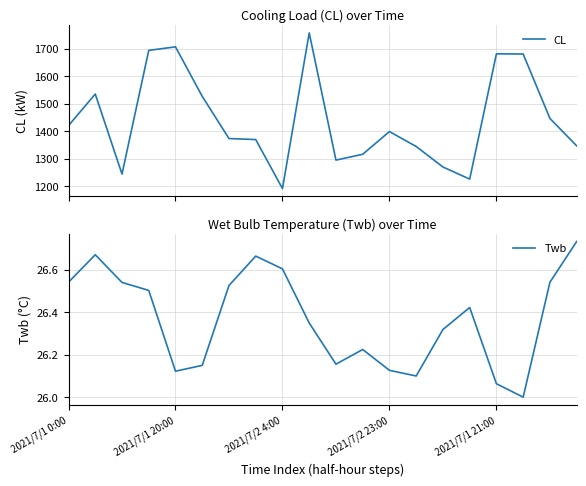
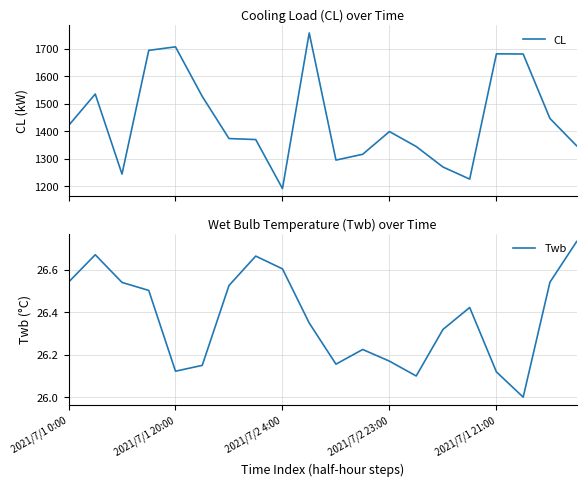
Wet Bulb Temperature (Twb) over Time, 2021/7/2 23:00: 26.13 -> 26.17
Wet Bulb Temperature (Twb) over Time, 2021/7/1 21:00: 26.06 -> 26.12
